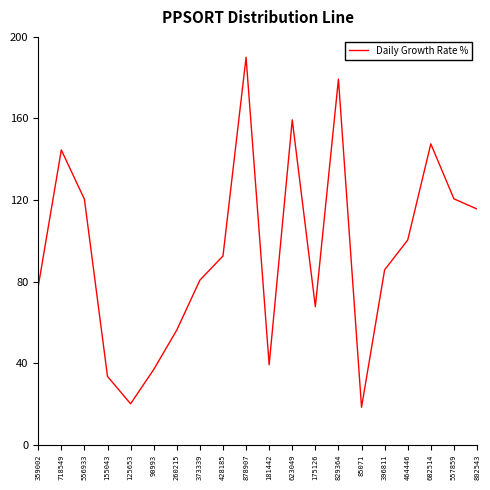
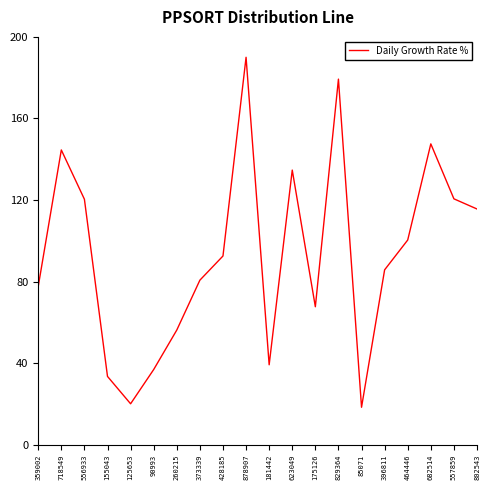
623049: 159 -> 135
